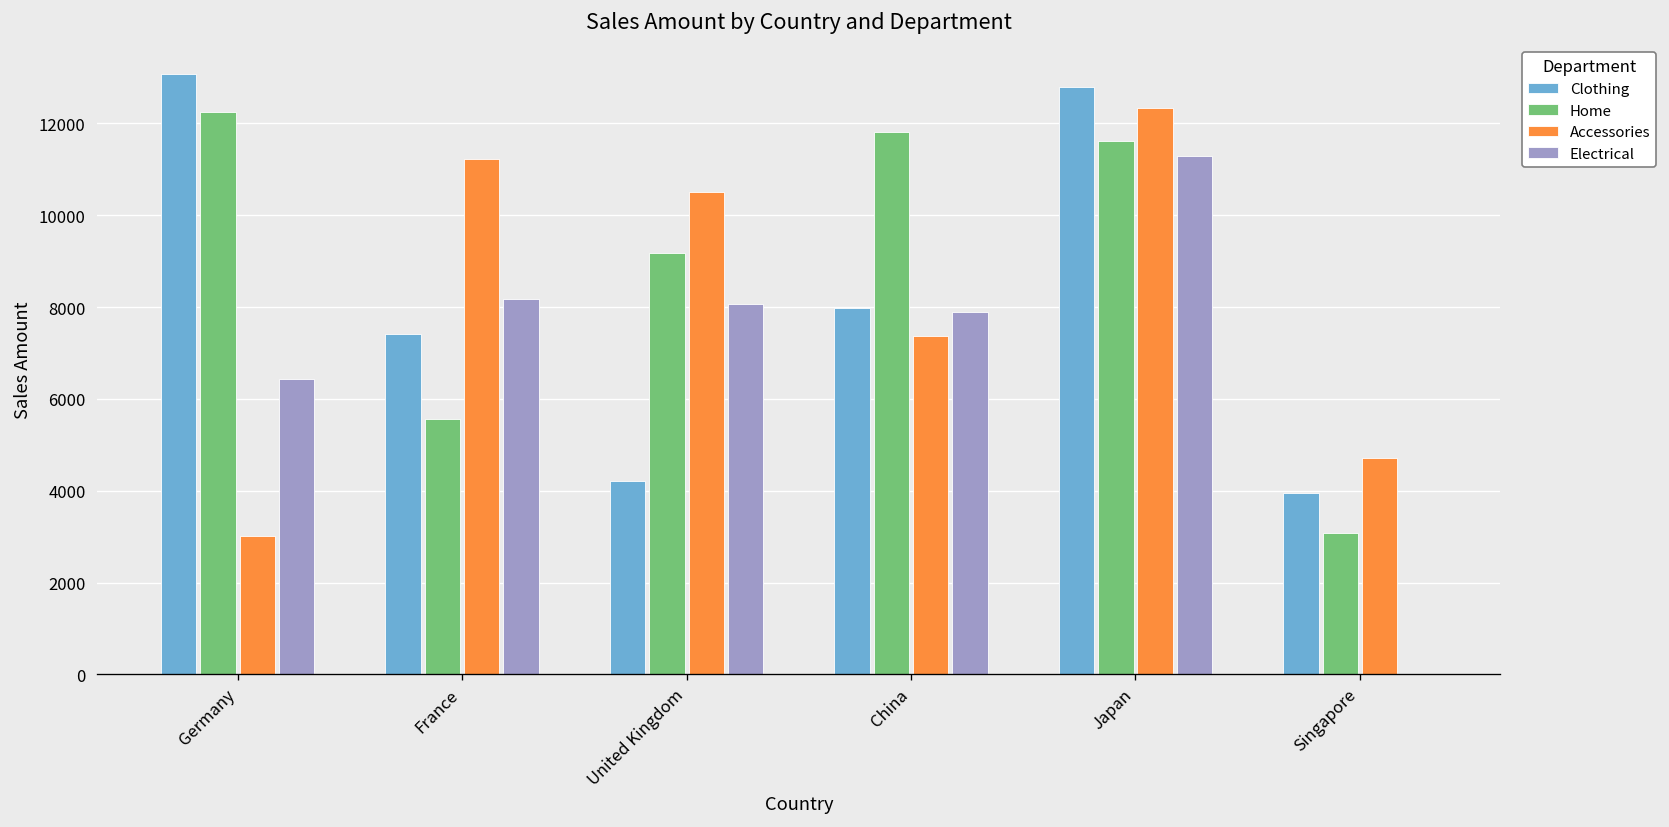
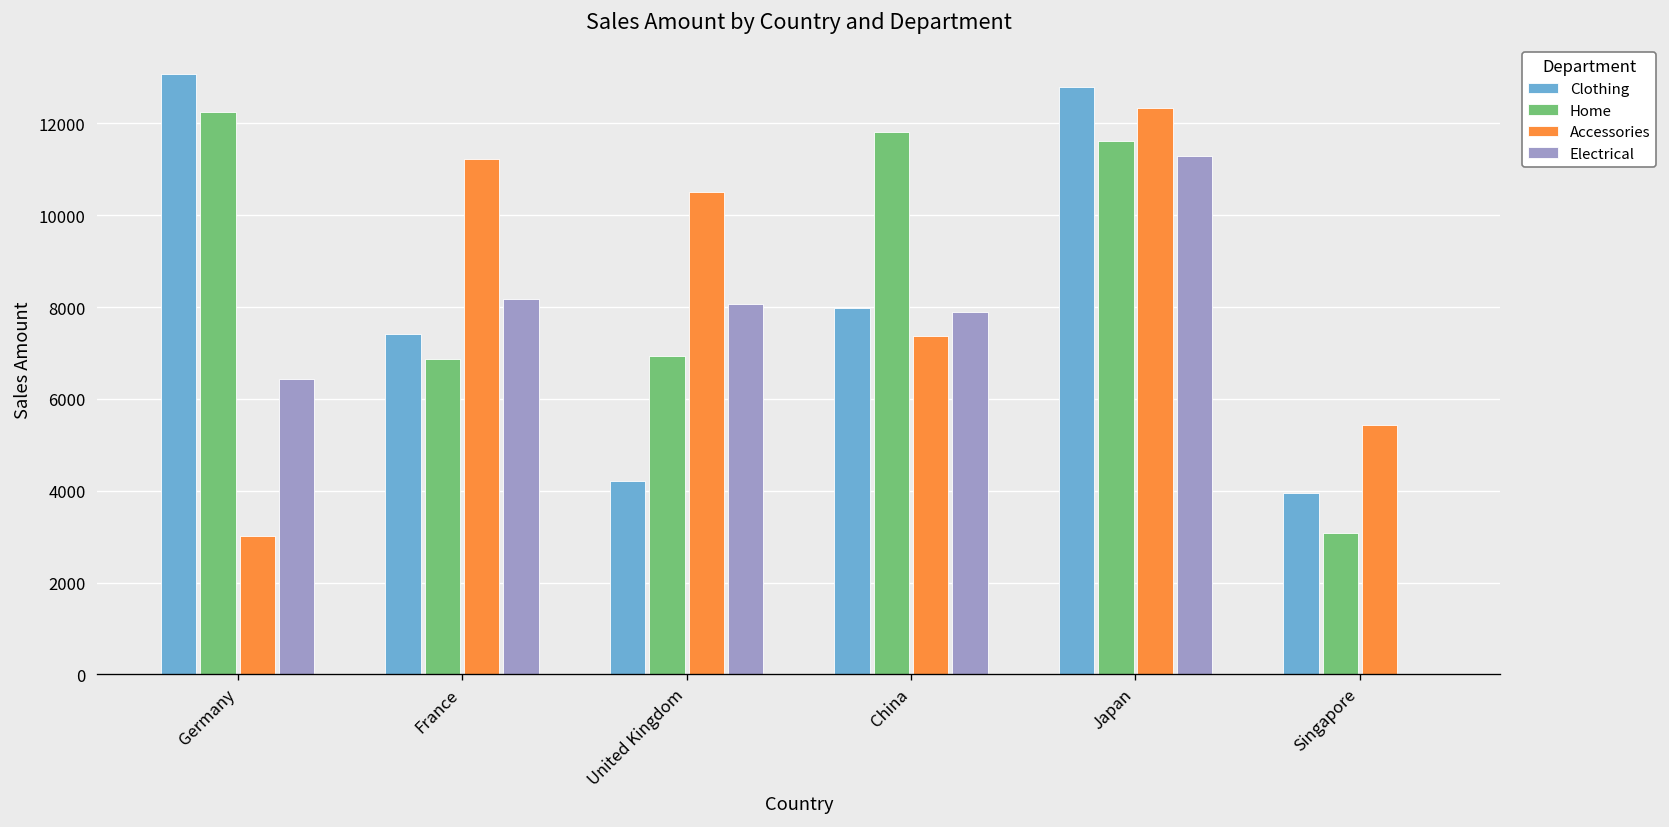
Home, France: 5600 -> 6900
Home, United Kingdom: 9200 -> 6900
Accessories, Singapore: 4700 -> 5400
